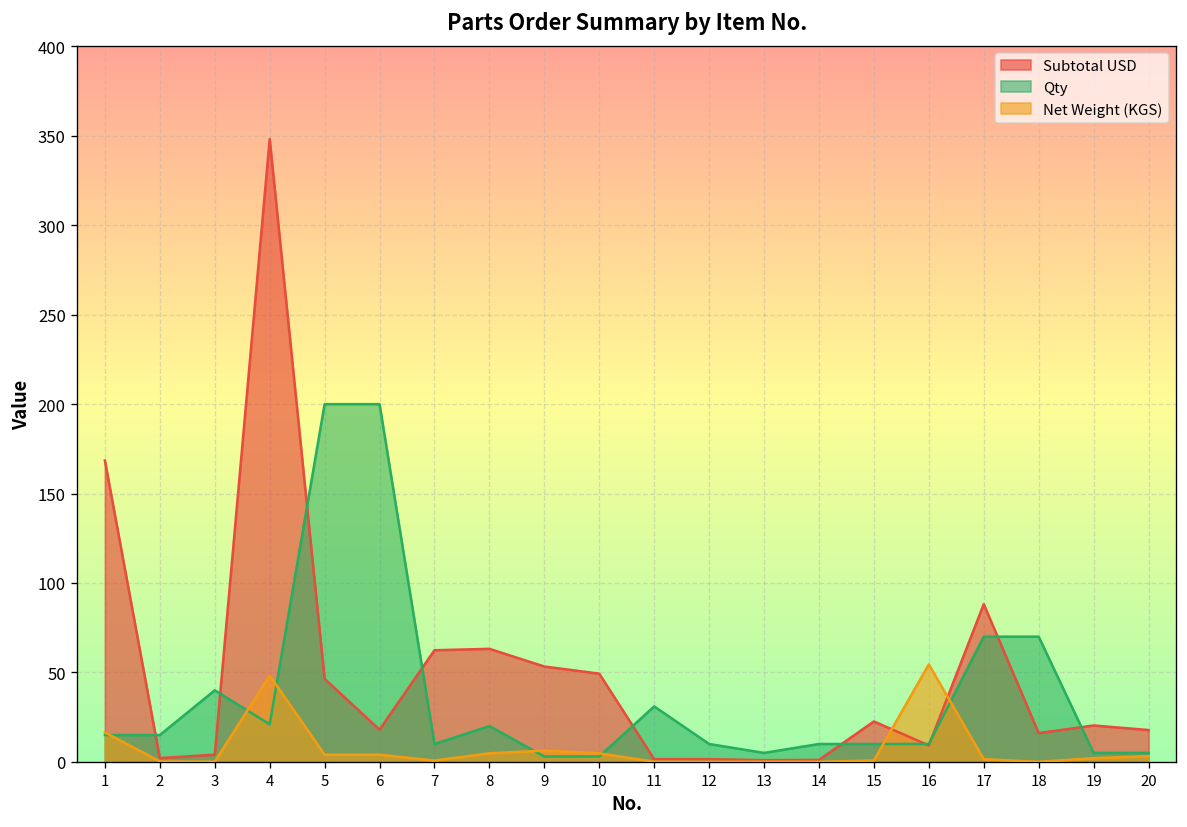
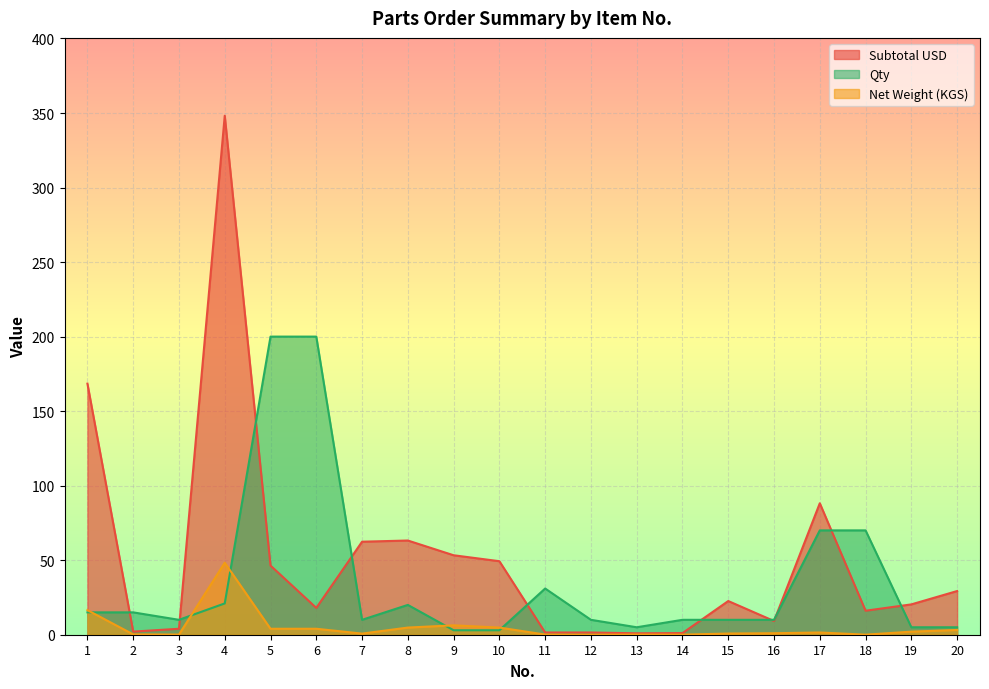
Qty, 3: 40 -> 10
Net Weight (KGS), 16: 55 -> 1
Subtotal USD, 20: 18 -> 29
